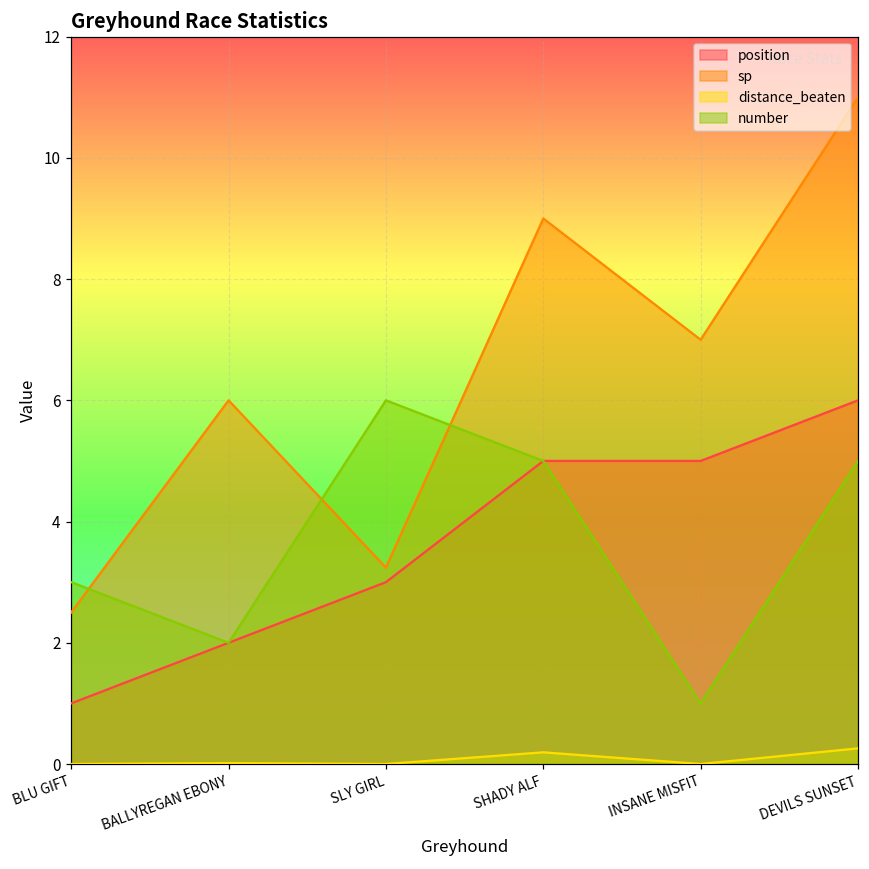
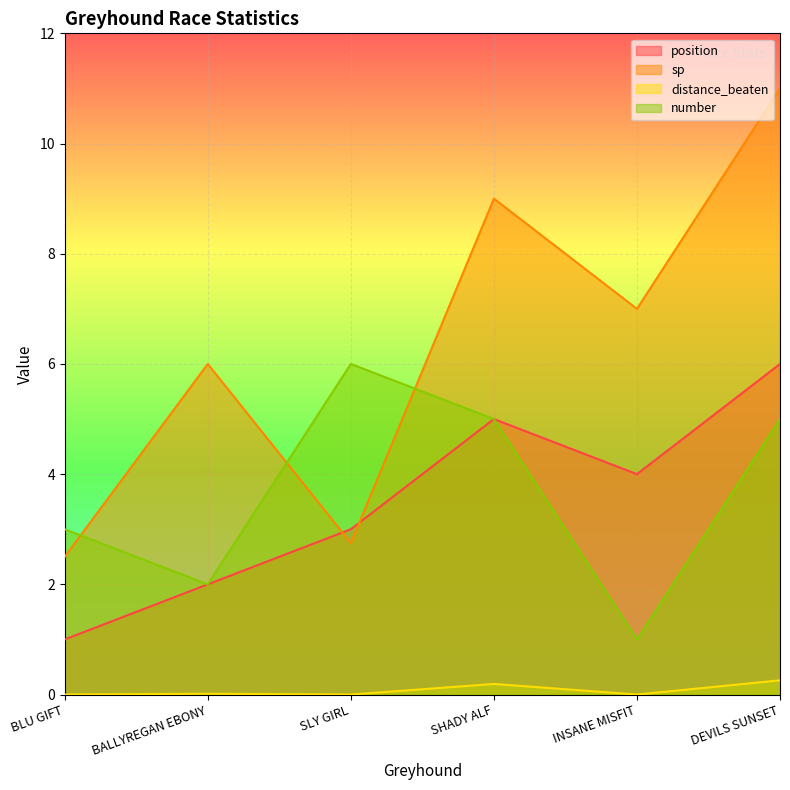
sp, SLY GIRL: 3.2 -> 2.8
position, INSANE MISFIT: 5 -> 4
